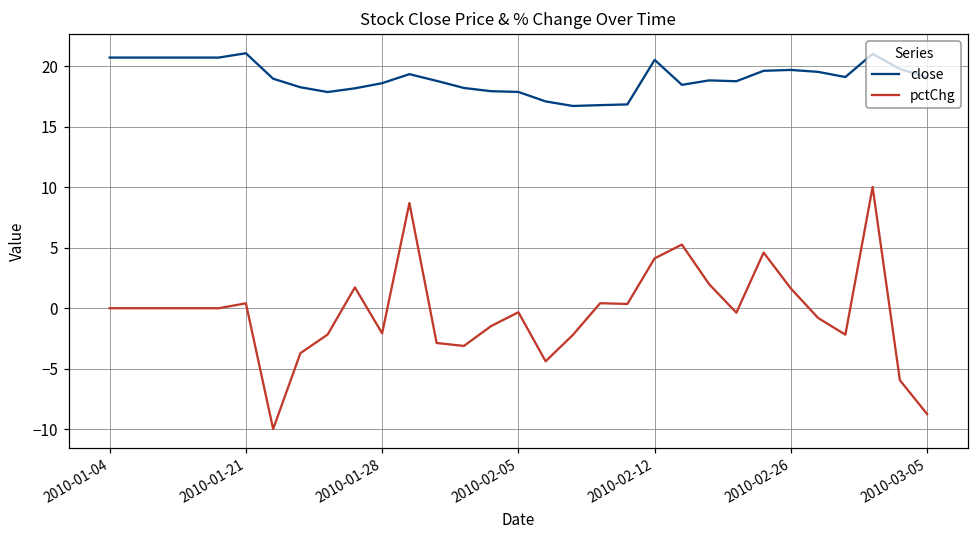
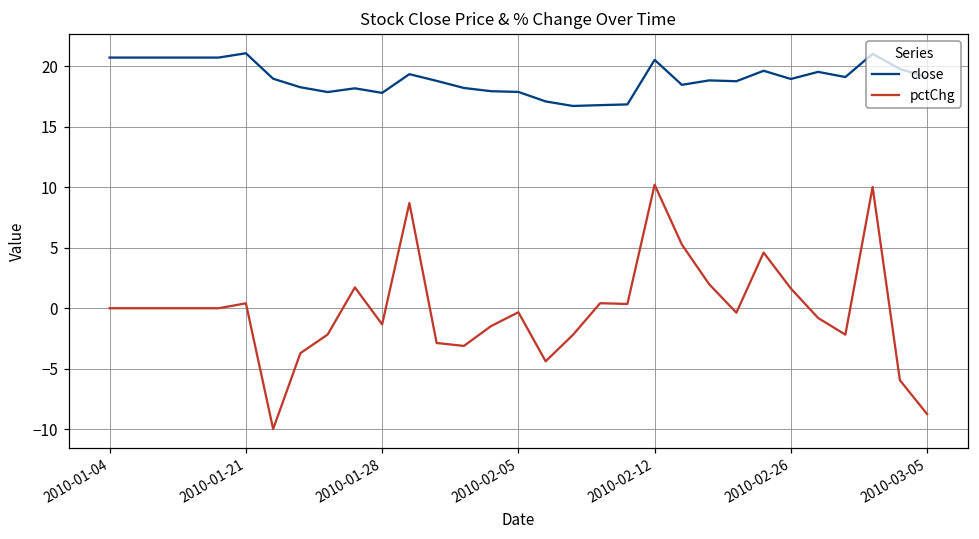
close, 2010-01-28: 18.6 -> 17.8
pctChg, 2010-01-28: -2.1 -> -1.3
pctChg, 2010-02-12: 4.1 -> 10.2
close, 2010-02-26: 19.7 -> 19.0
